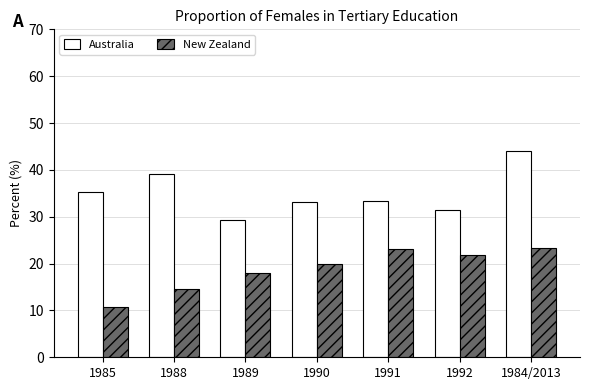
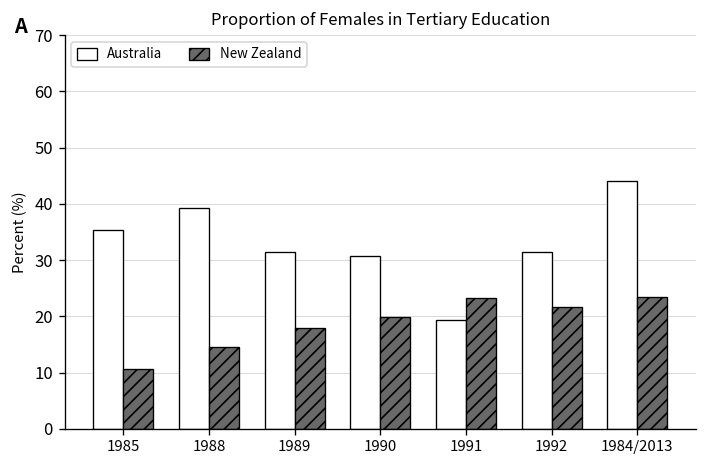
Australia, 1989: 29 -> 31
Australia, 1990: 33 -> 31
Australia, 1991: 33 -> 19
